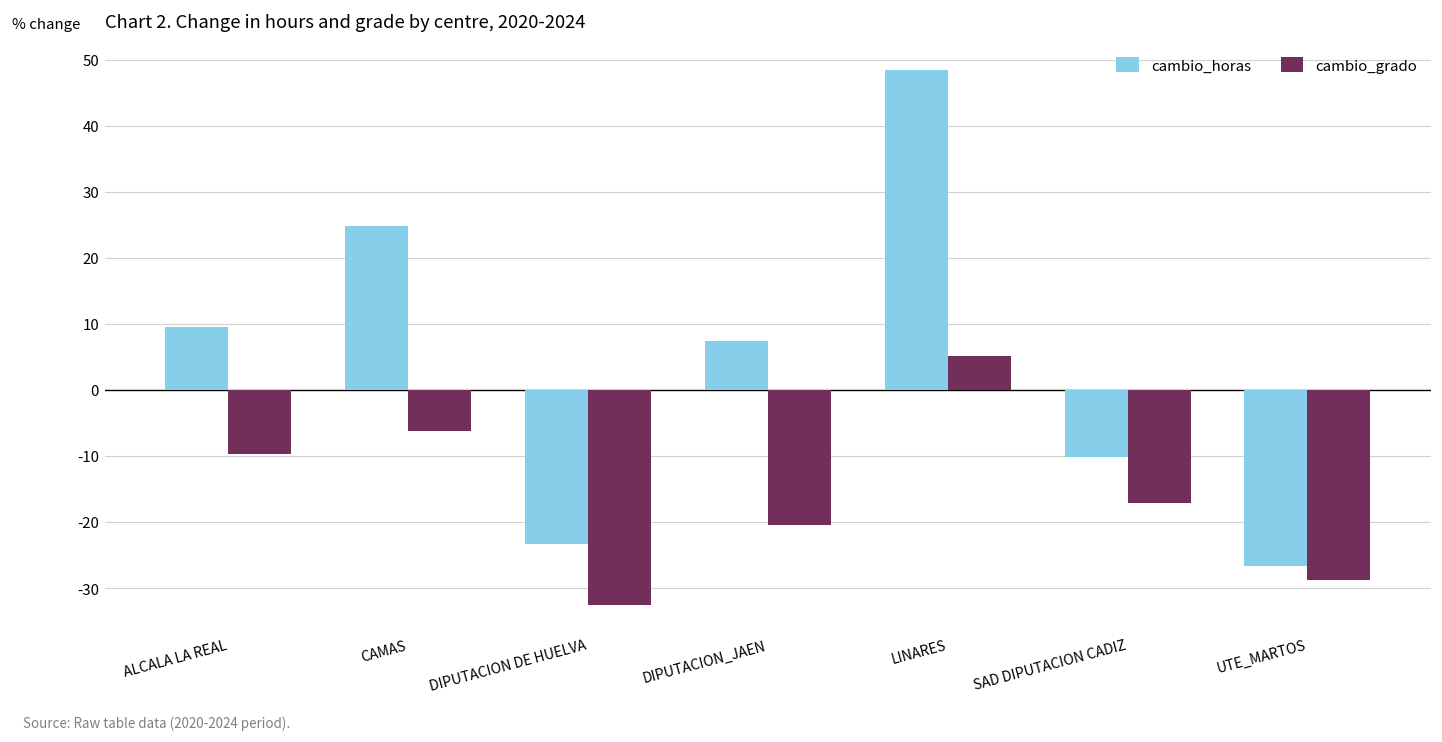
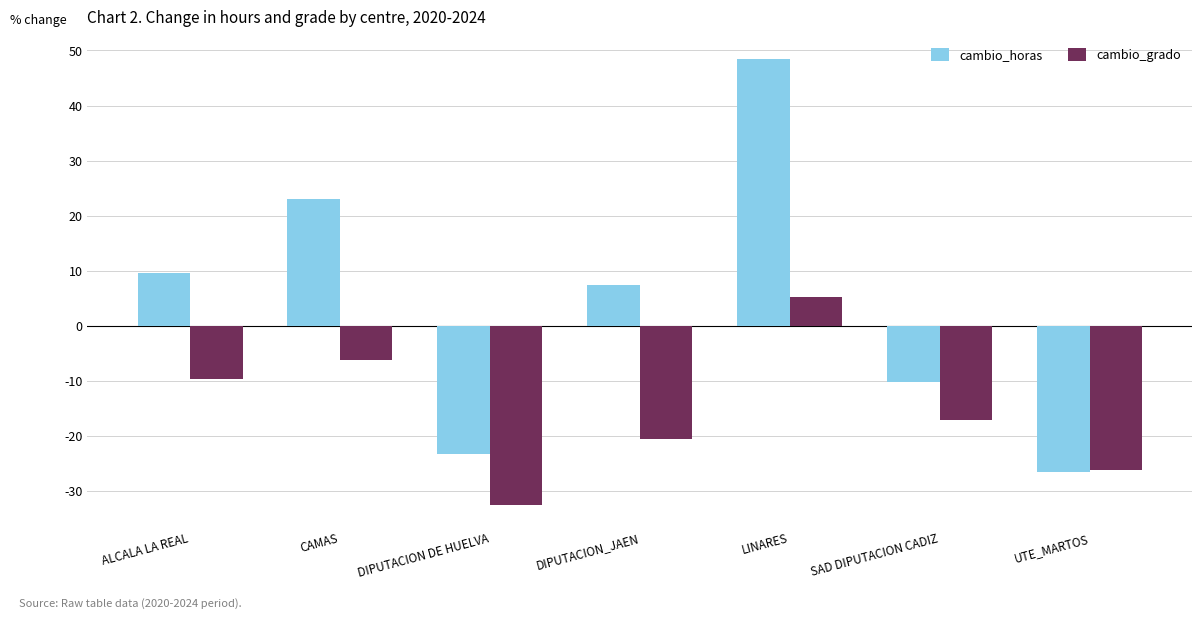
cambio_horas, CAMAS: 25 -> 23
cambio_grado, UTE_MARTOS: -29 -> -26
